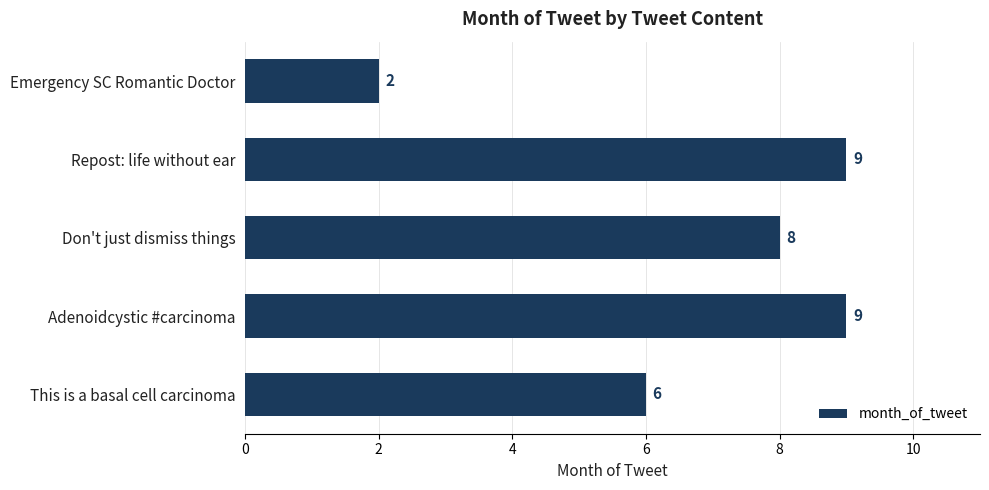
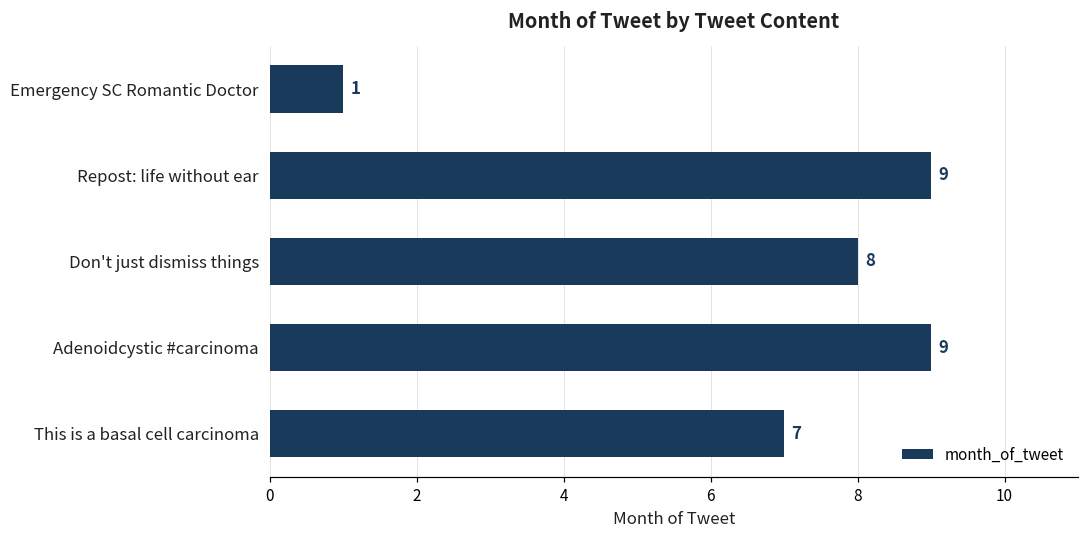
Emergency SC Romantic Doctor: 2 -> 1
This is a basal cell carcinoma: 6 -> 7
